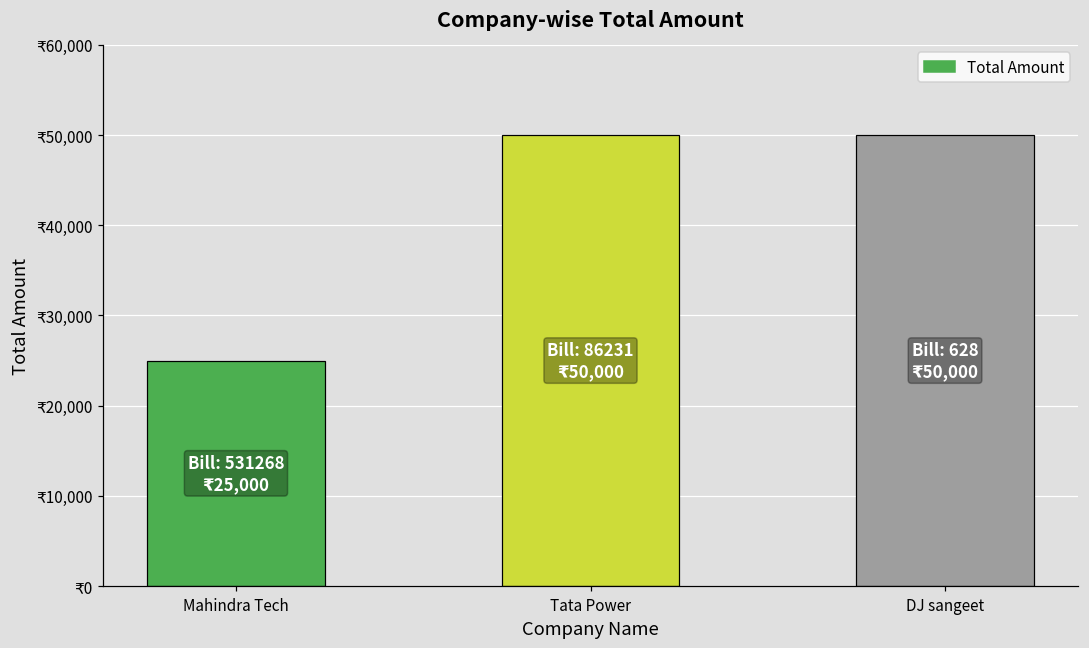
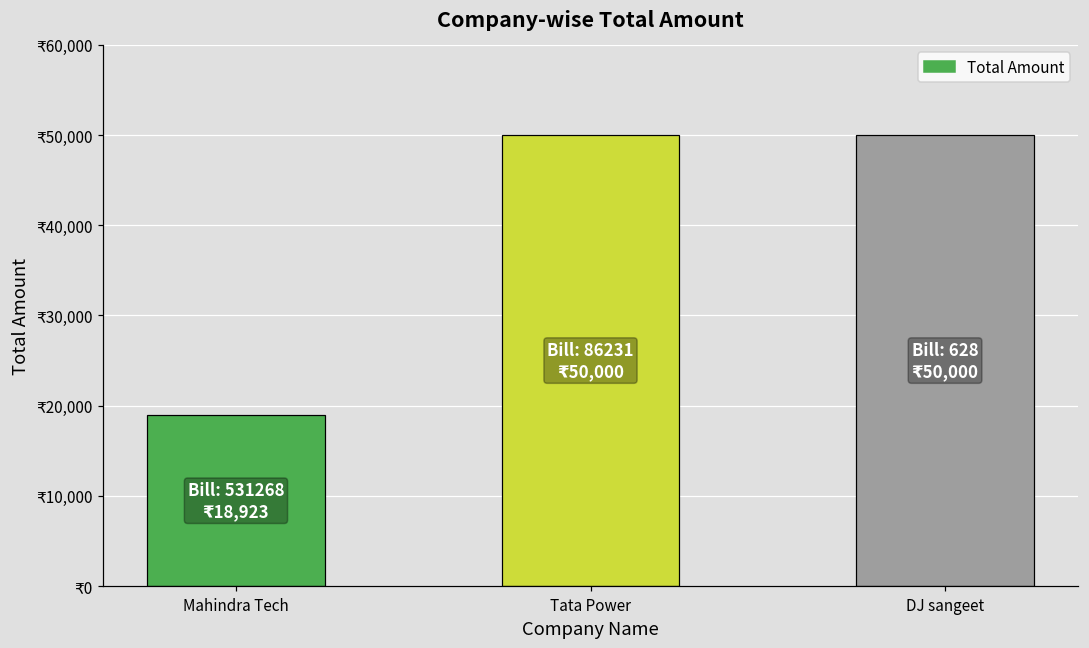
Mahindra Tech: 25,000 -> 18,923
